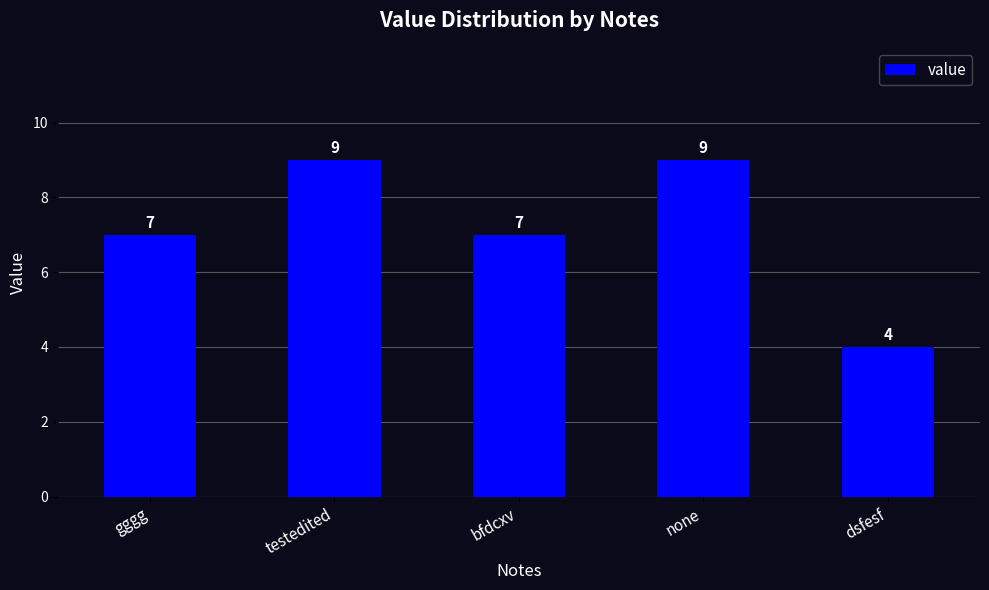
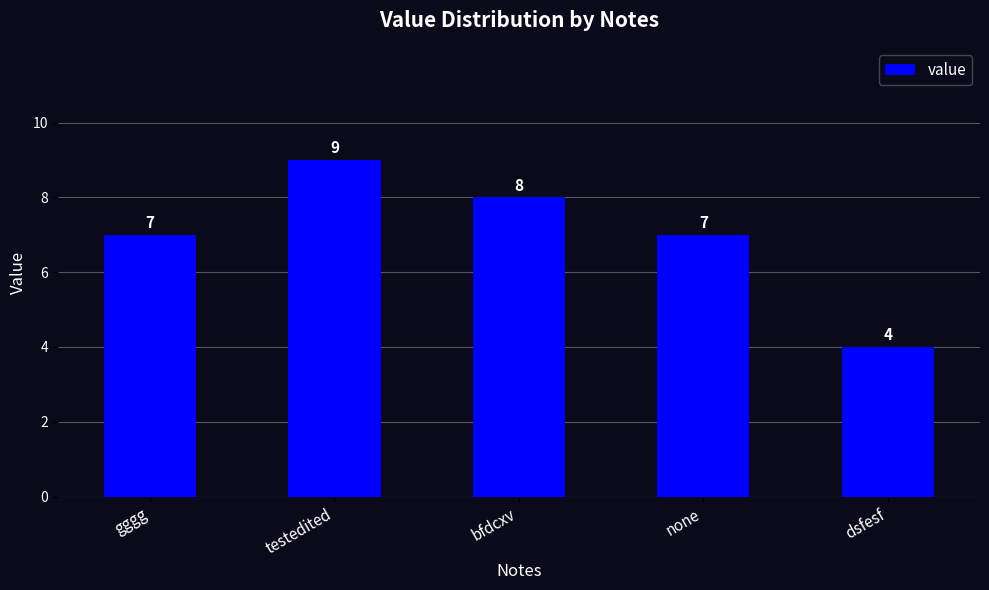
bfdcxv: 7 -> 8
none: 9 -> 7
